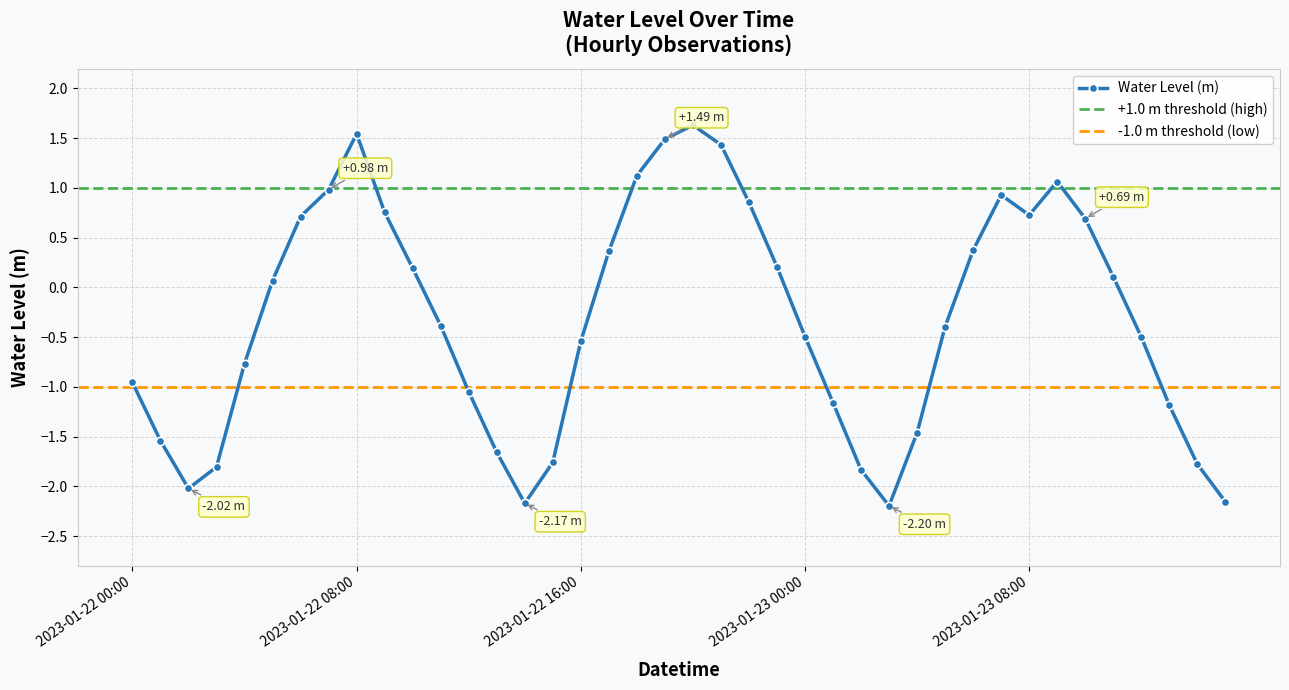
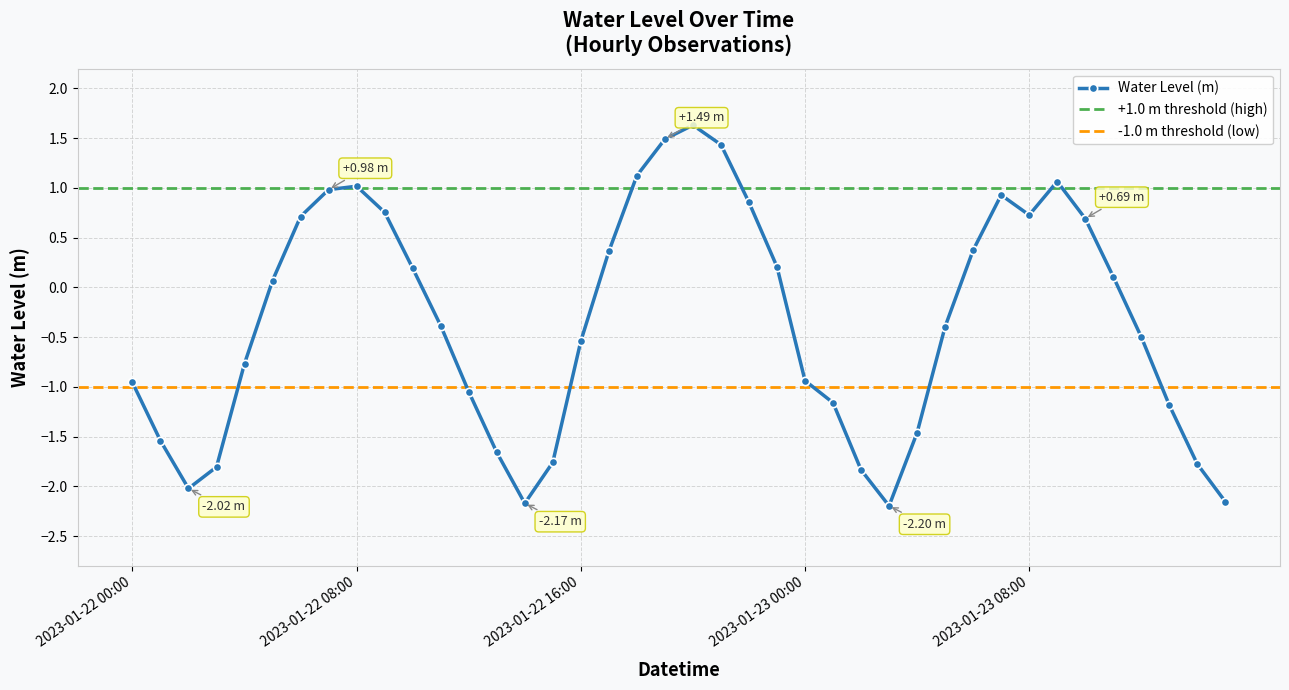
2023-01-22 08:00: 1.5 -> 1.0
2023-01-23 00:00: -0.5 -> -0.9
